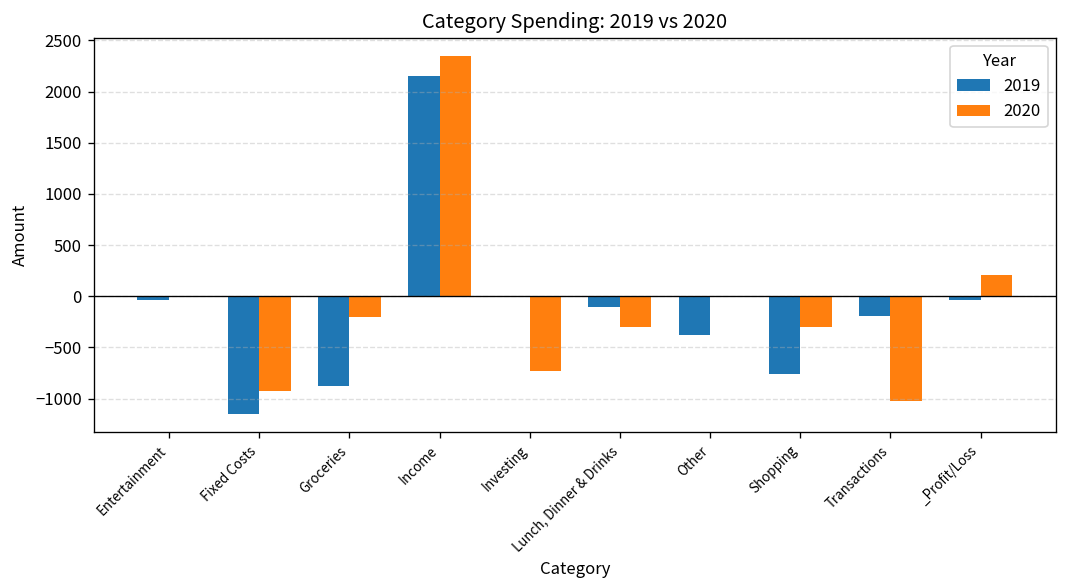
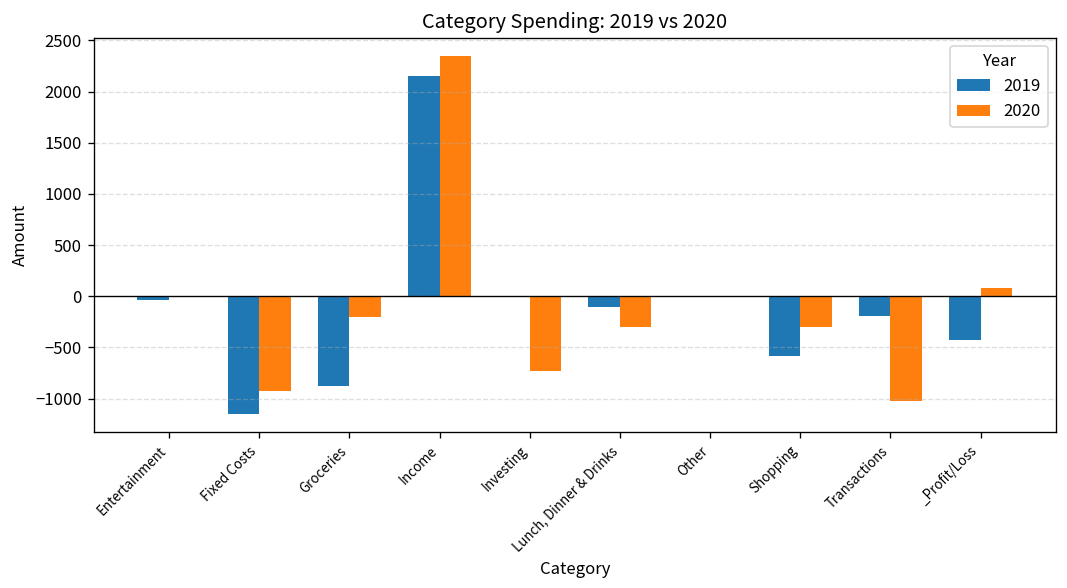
2019, Other: -400 -> 0
2019, Shopping: -800 -> -600
2019, _Profit/Loss: 0 -> -400
2020, _Profit/Loss: 200 -> 100
